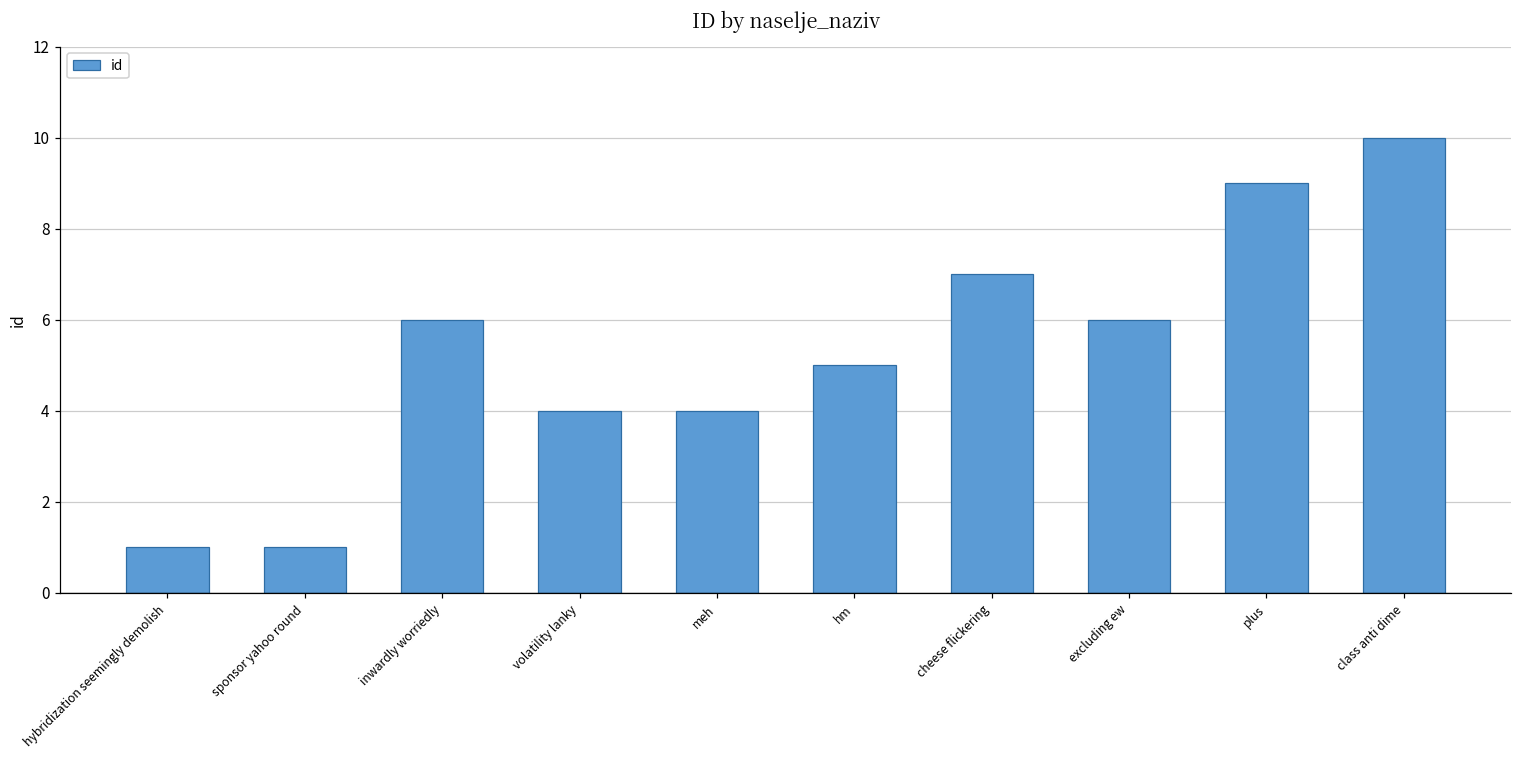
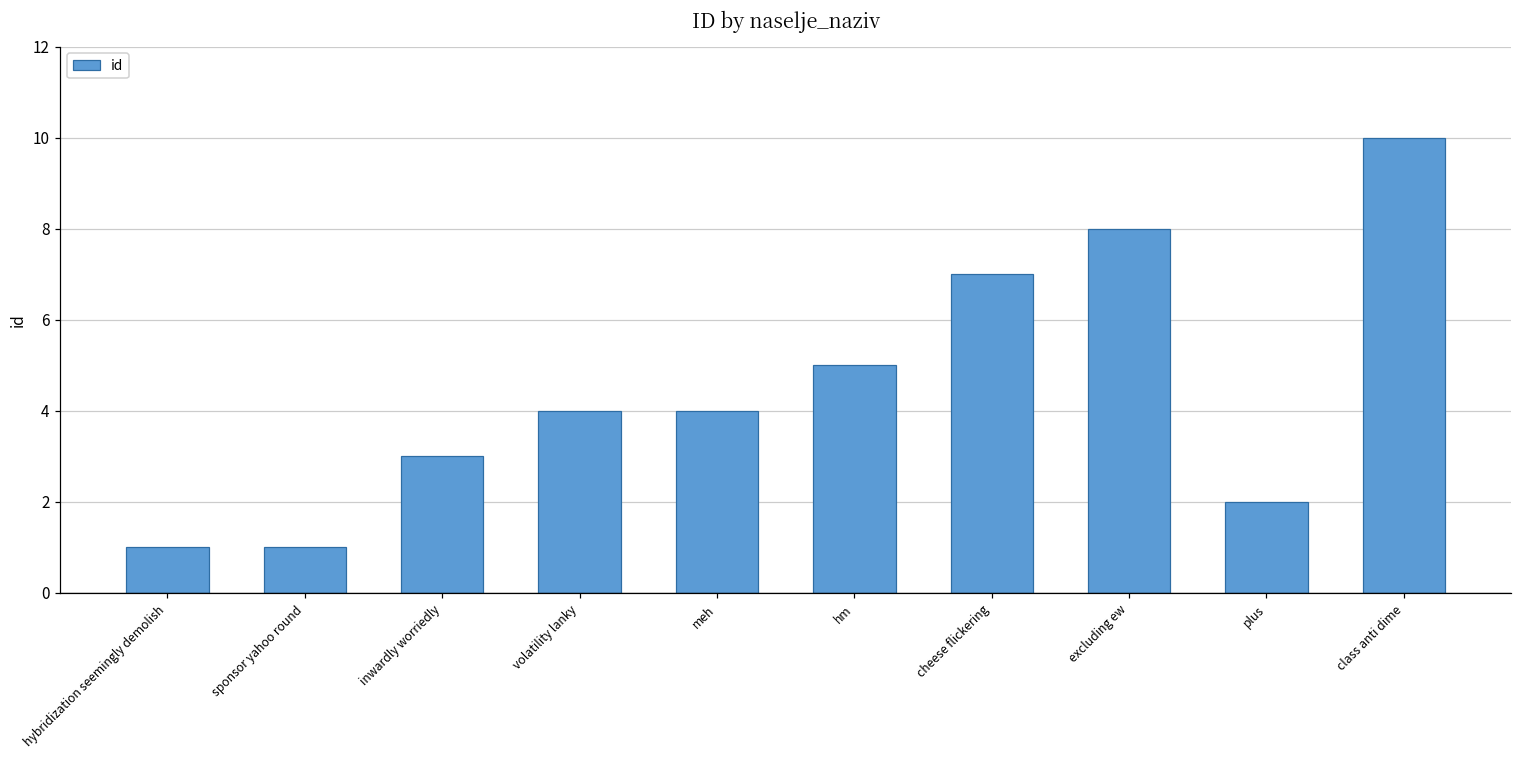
inwardly worriedly: 6 -> 3
excluding ew: 6 -> 8
plus: 9 -> 2
